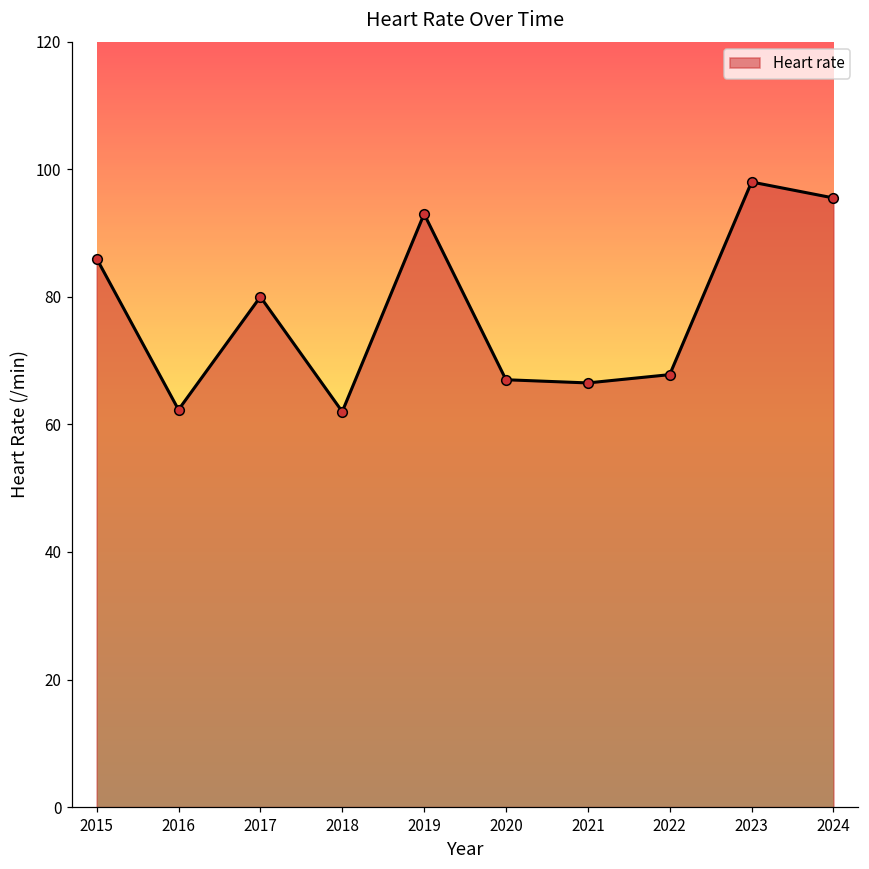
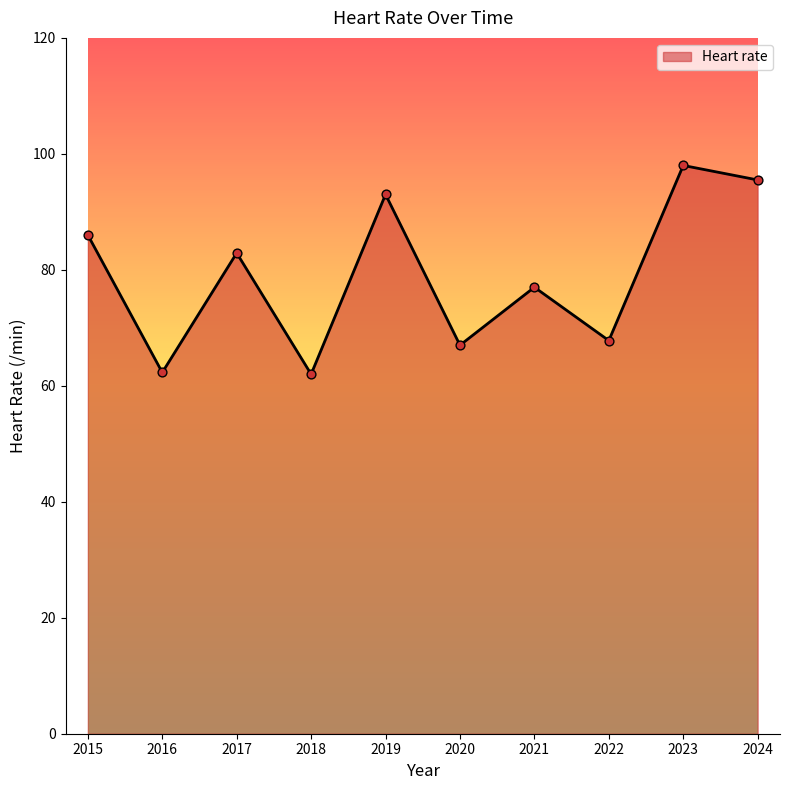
2017: 80 -> 83
2021: 67 -> 77
